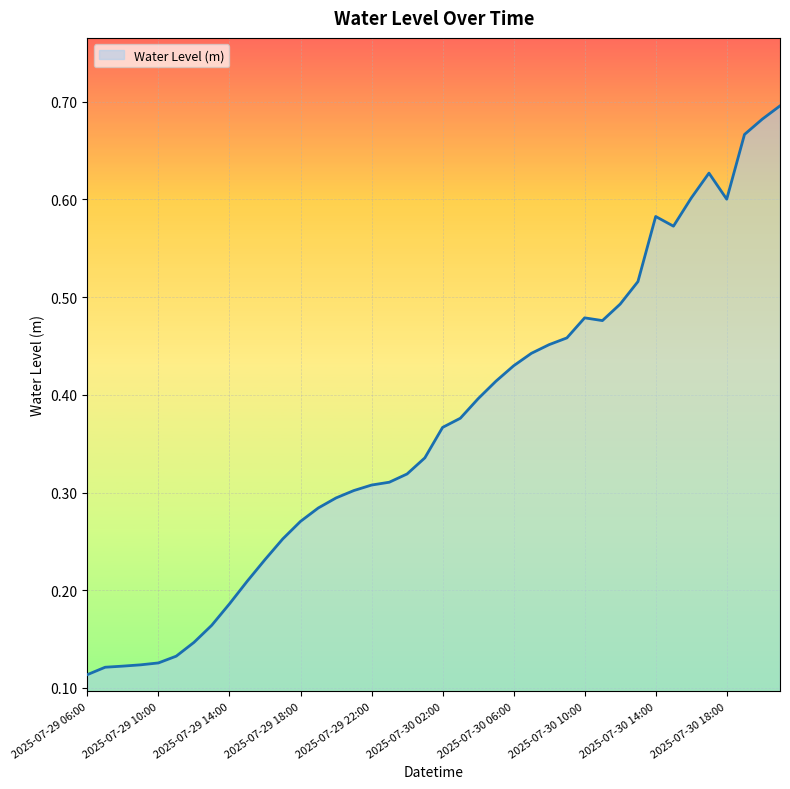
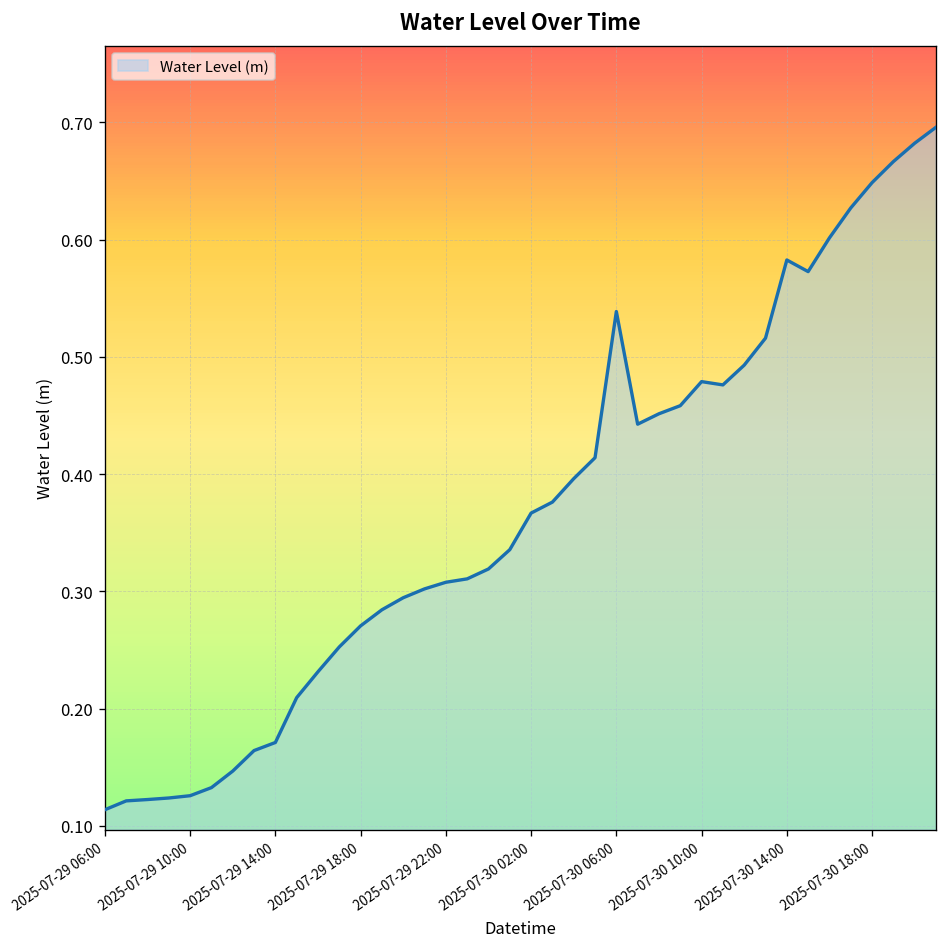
2025-07-29 14:00: 0.19 -> 0.17
2025-07-30 06:00: 0.43 -> 0.54
2025-07-30 18:00: 0.60 -> 0.65
